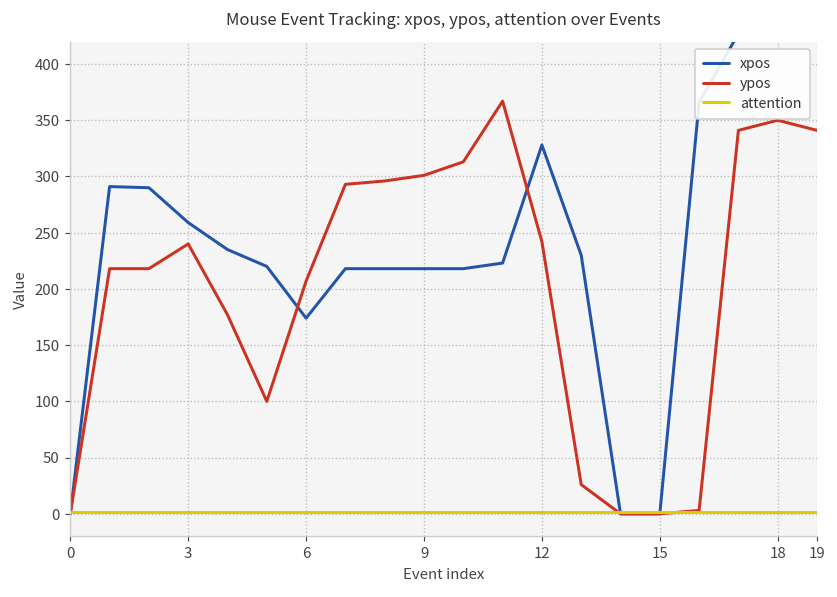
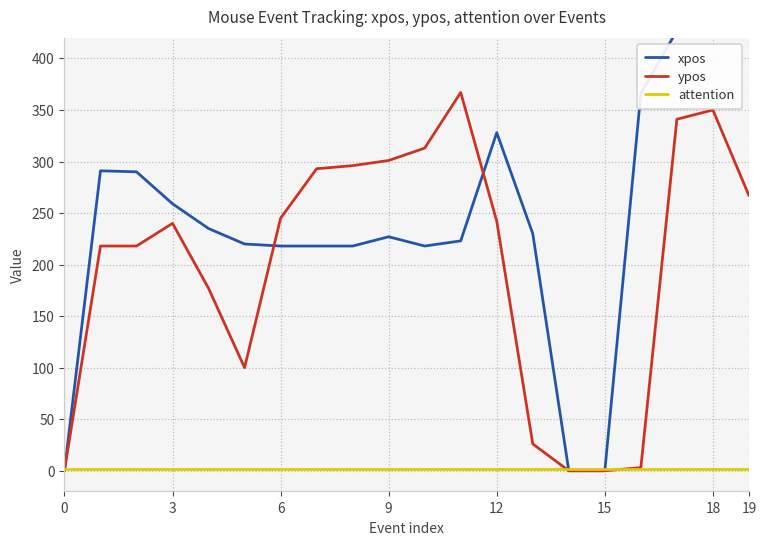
xpos, 6: 170 -> 220
ypos, 6: 210 -> 250
xpos, 9: 220 -> 230
ypos, 19: 340 -> 270
